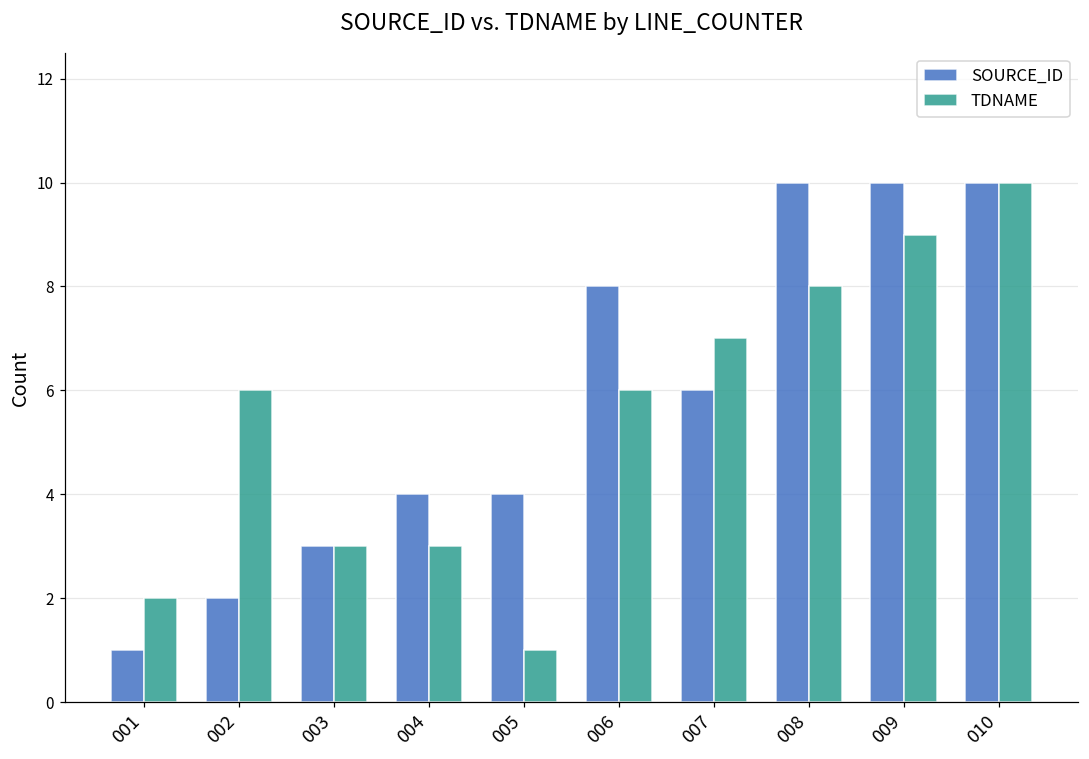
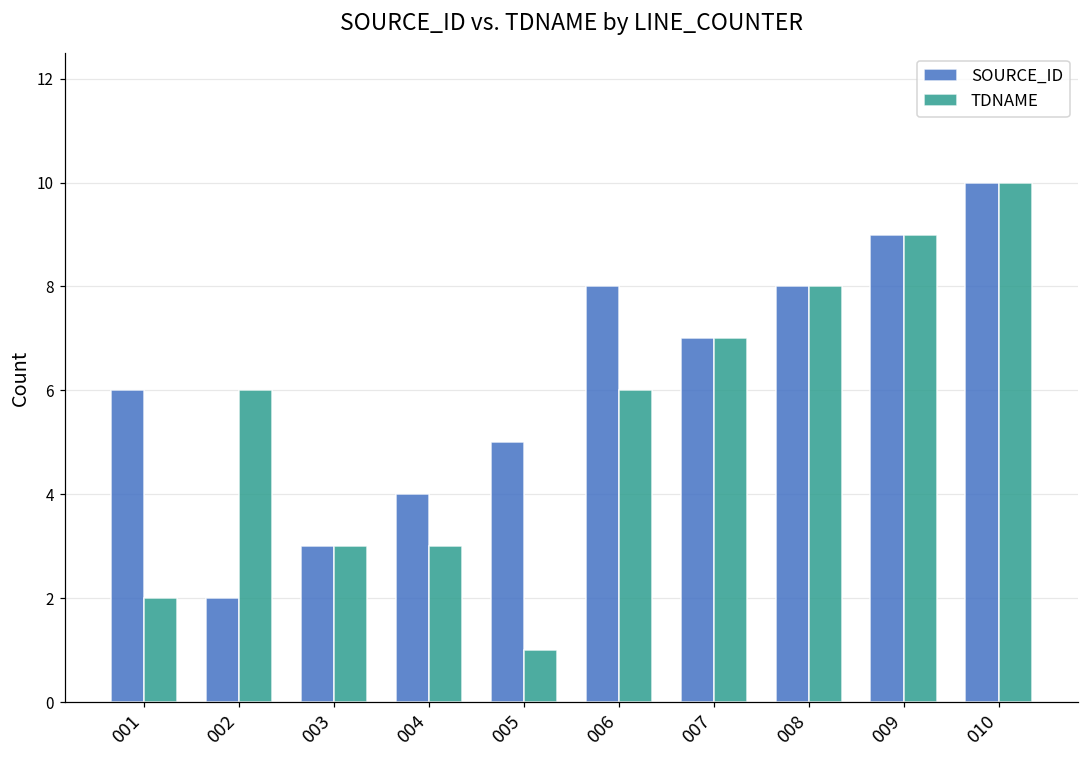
SOURCE_ID, 001: 1 -> 6
SOURCE_ID, 005: 4 -> 5
SOURCE_ID, 007: 6 -> 7
SOURCE_ID, 008: 10 -> 8
SOURCE_ID, 009: 10 -> 9
